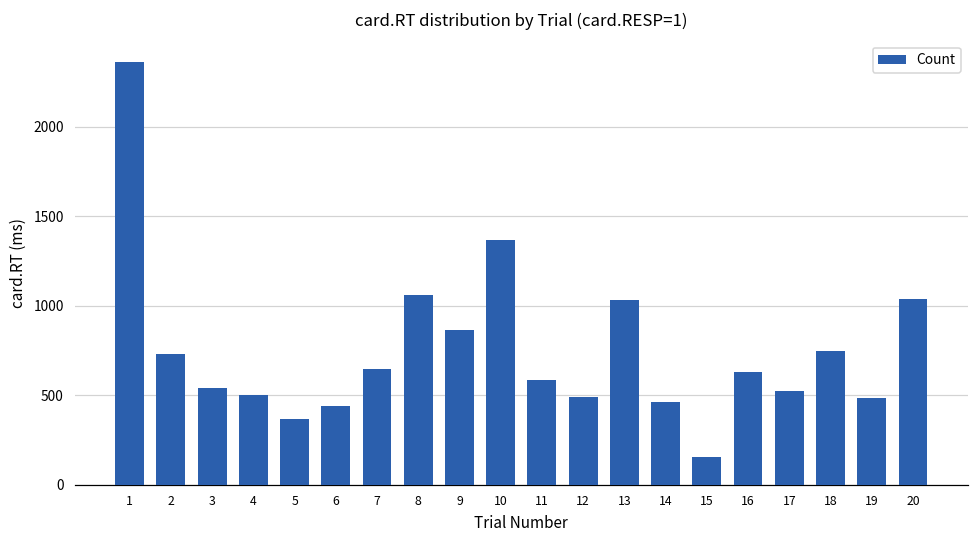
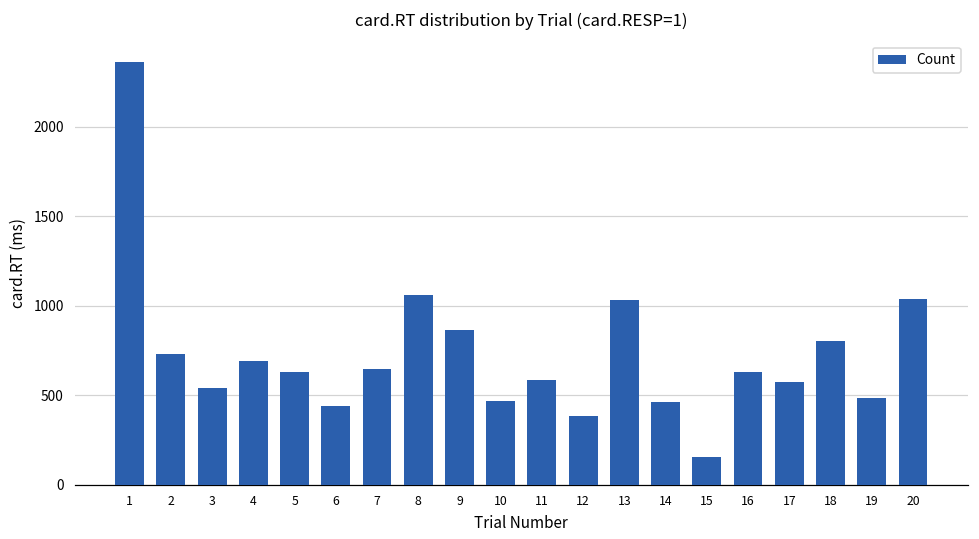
4: 500 -> 690
5: 370 -> 630
10: 1370 -> 470
12: 490 -> 390
17: 520 -> 570
18: 750 -> 810
